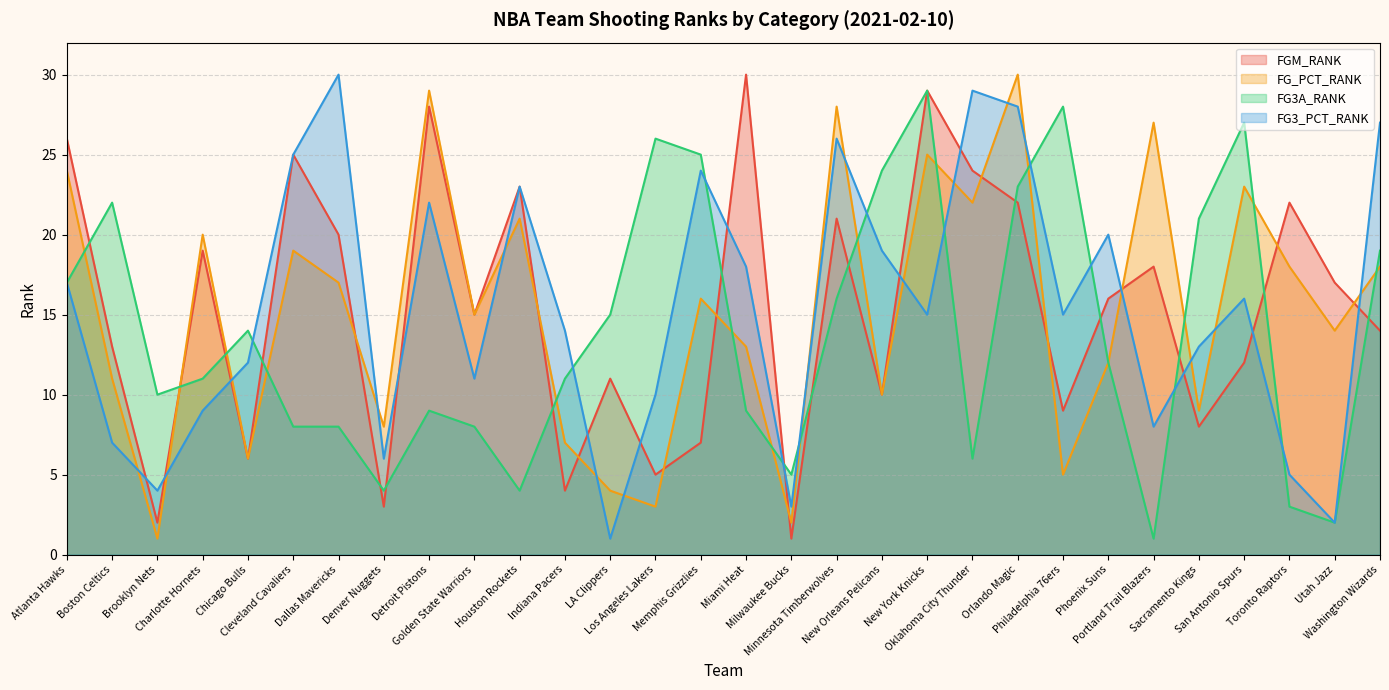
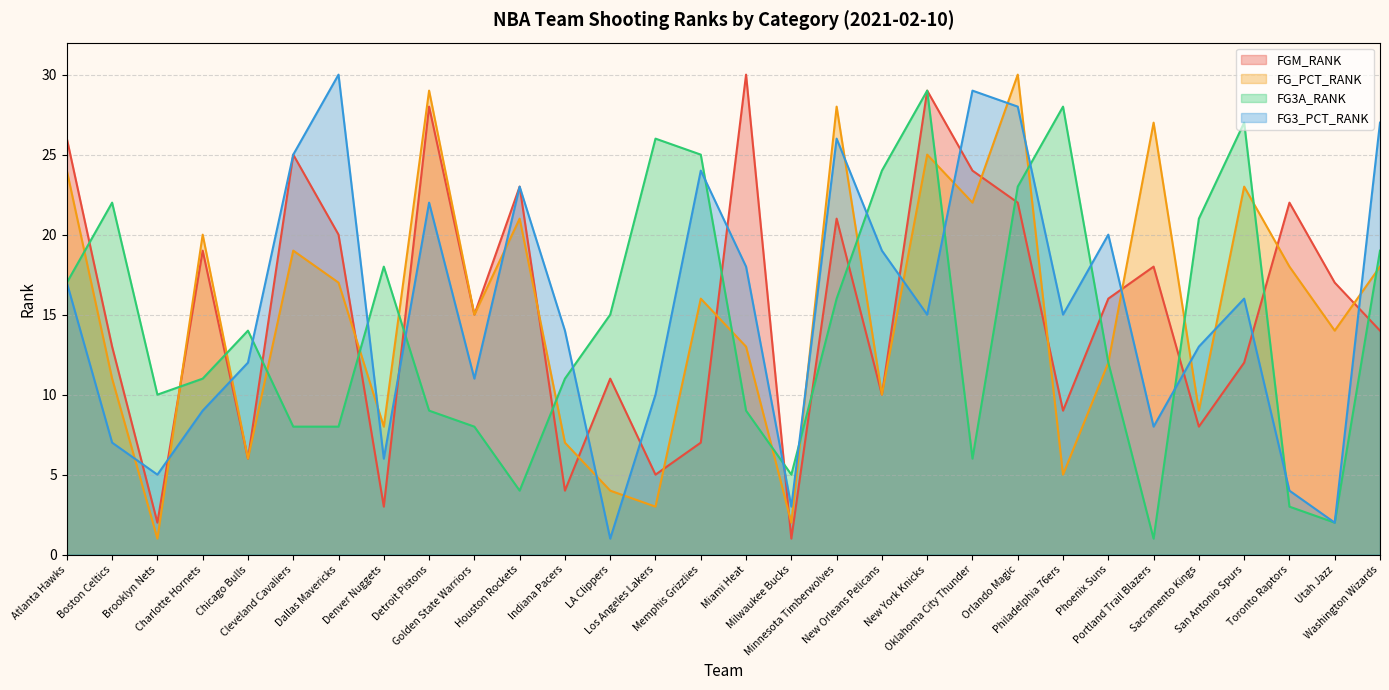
FG3_PCT_RANK, Brooklyn Nets: 4 -> 5
FG3A_RANK, Denver Nuggets: 4 -> 18
FG3_PCT_RANK, Toronto Raptors: 5 -> 4
